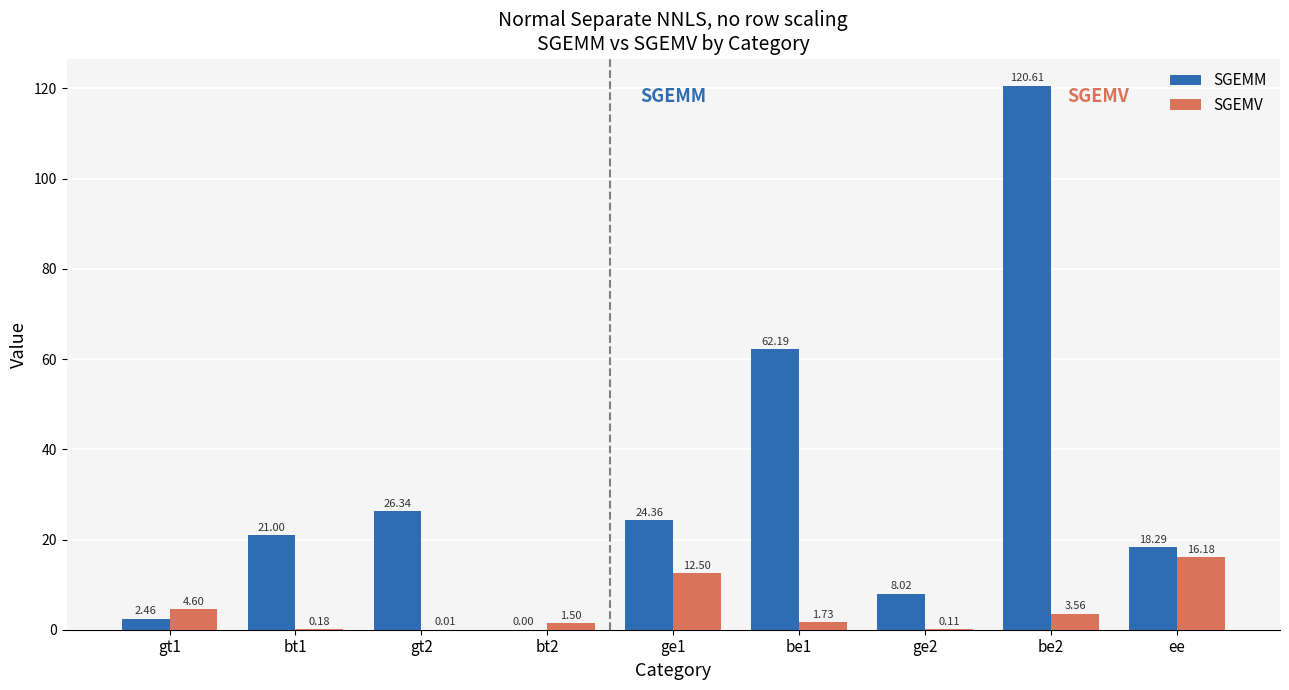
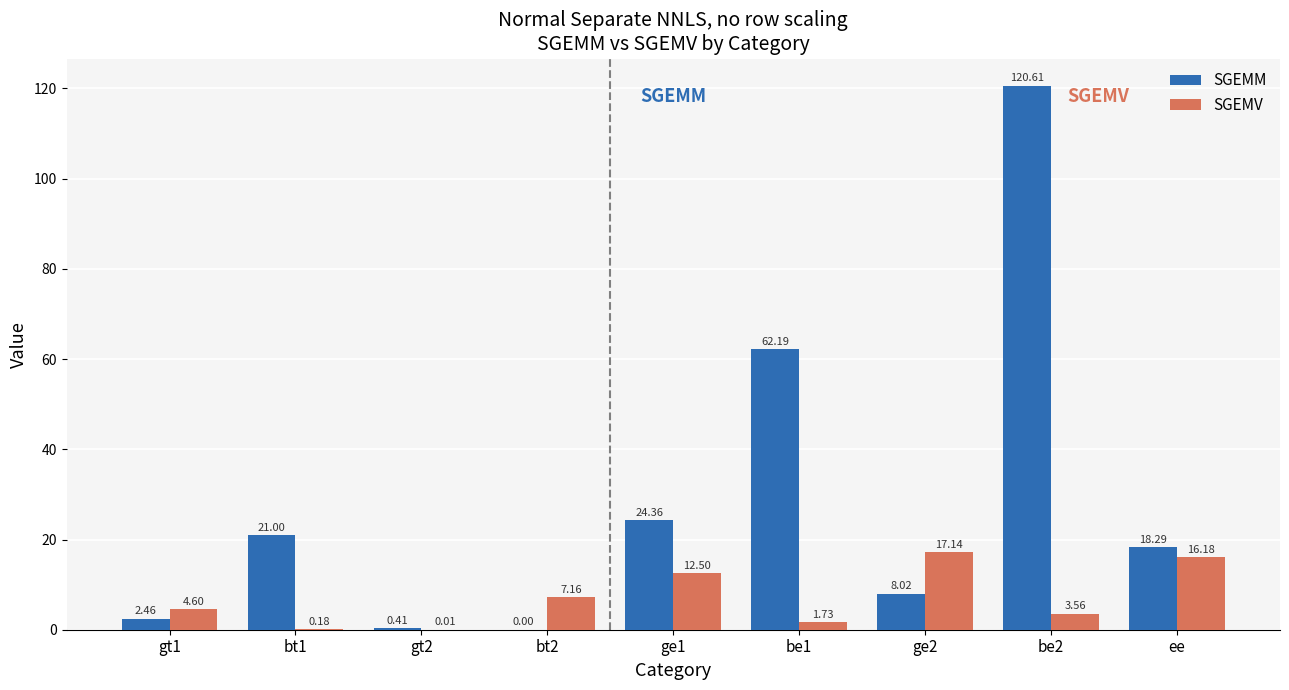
SGEMM, gt2: 26.34 -> 0.41
SGEMV, bt2: 1.50 -> 7.16
SGEMV, ge2: 0.11 -> 17.14
